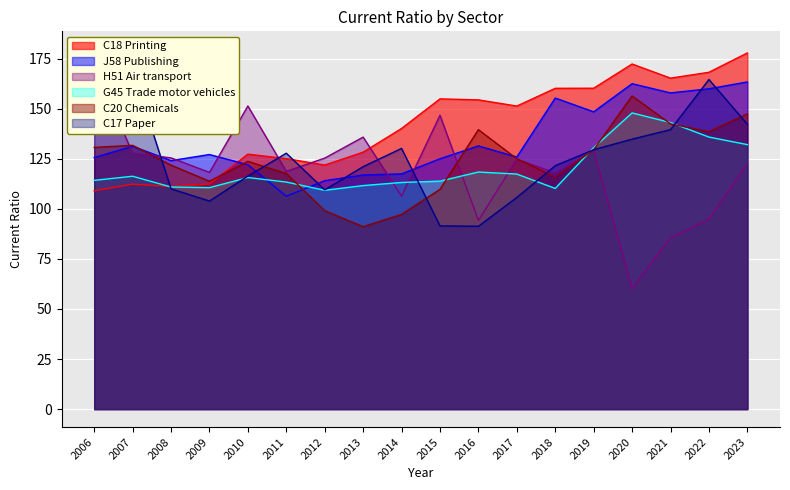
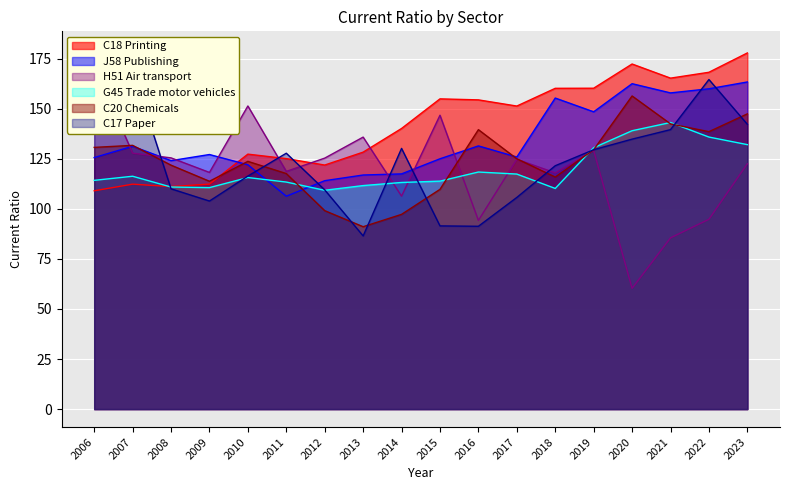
C17 Paper, 2013: 121 -> 86
G45 Trade motor vehicles, 2020: 148 -> 139
